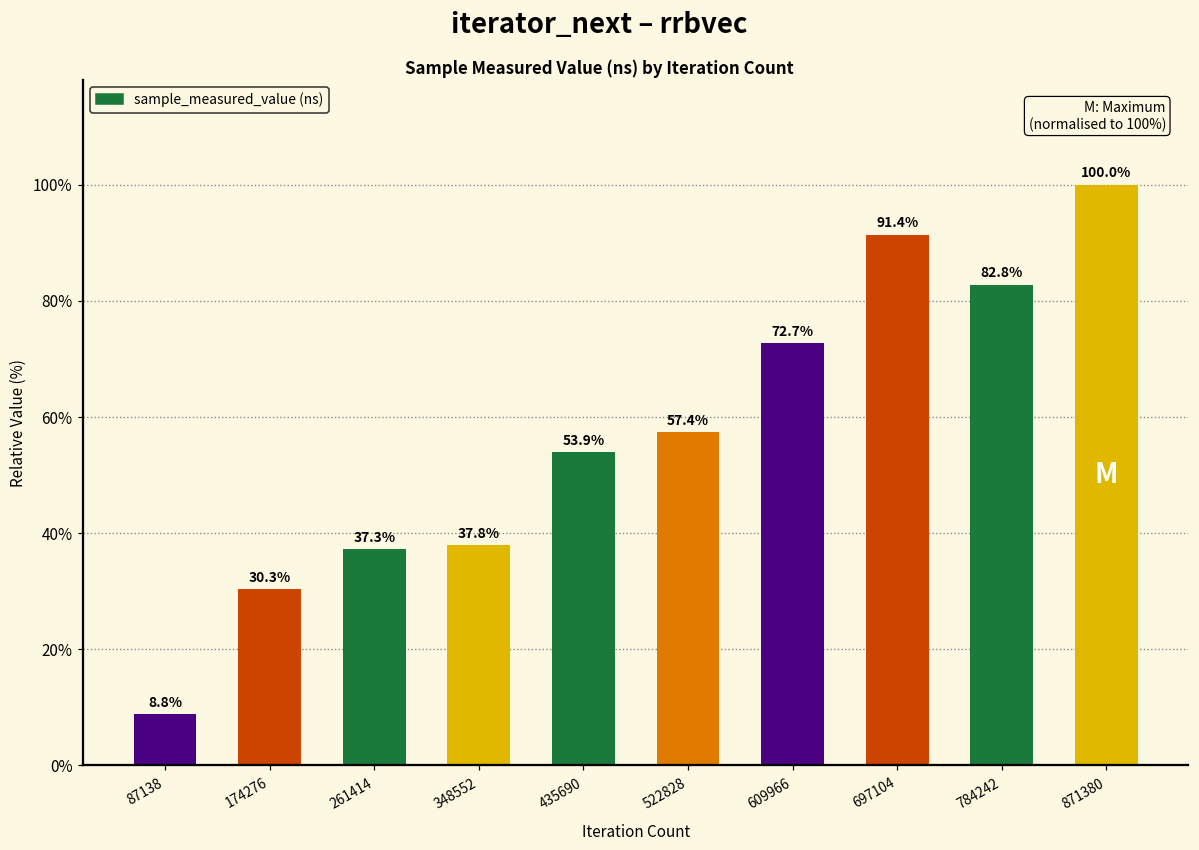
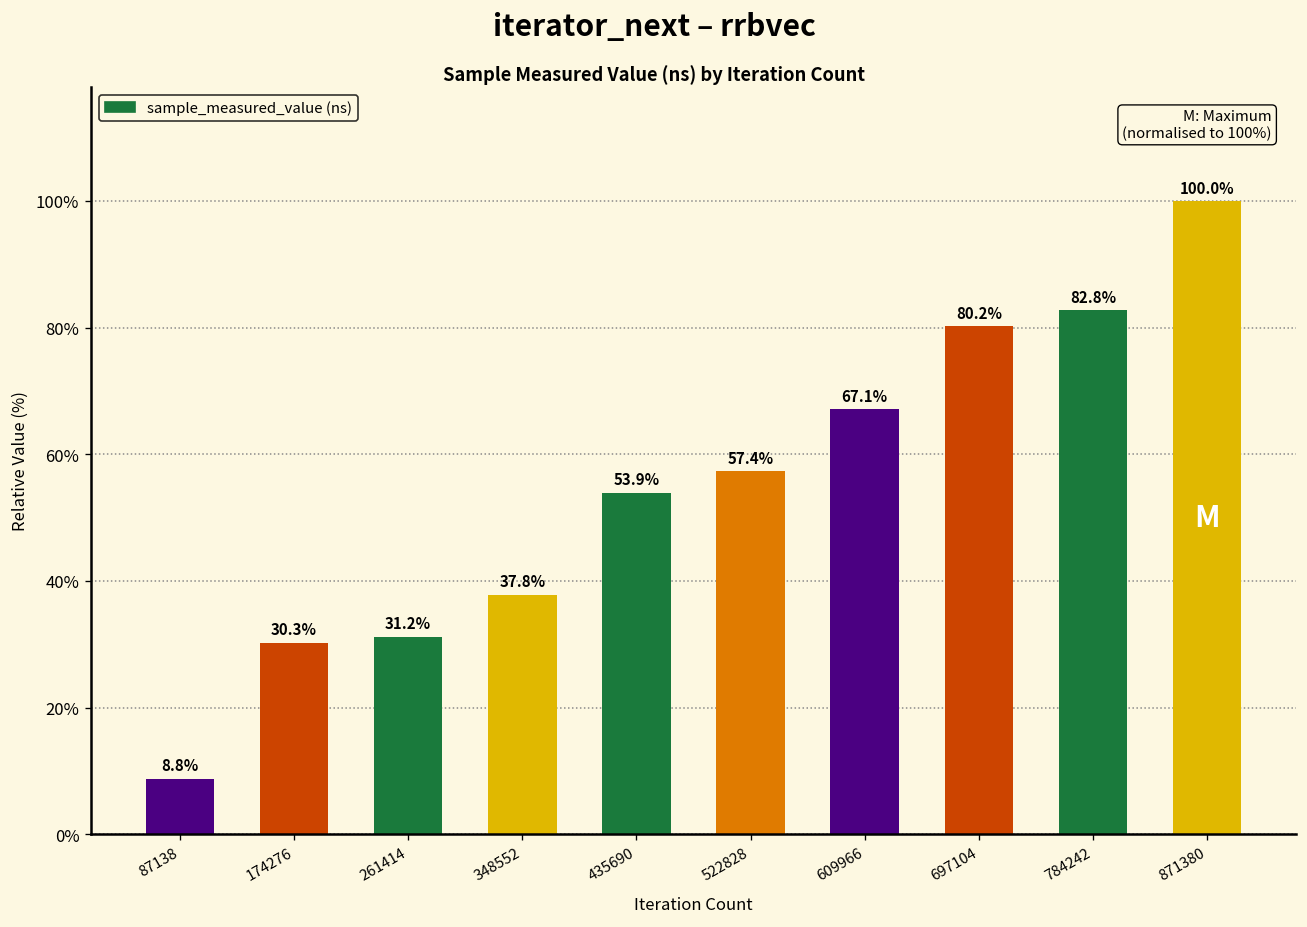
261414: 37.3% -> 31.2%
609966: 72.7% -> 67.1%
697104: 91.4% -> 80.2%
